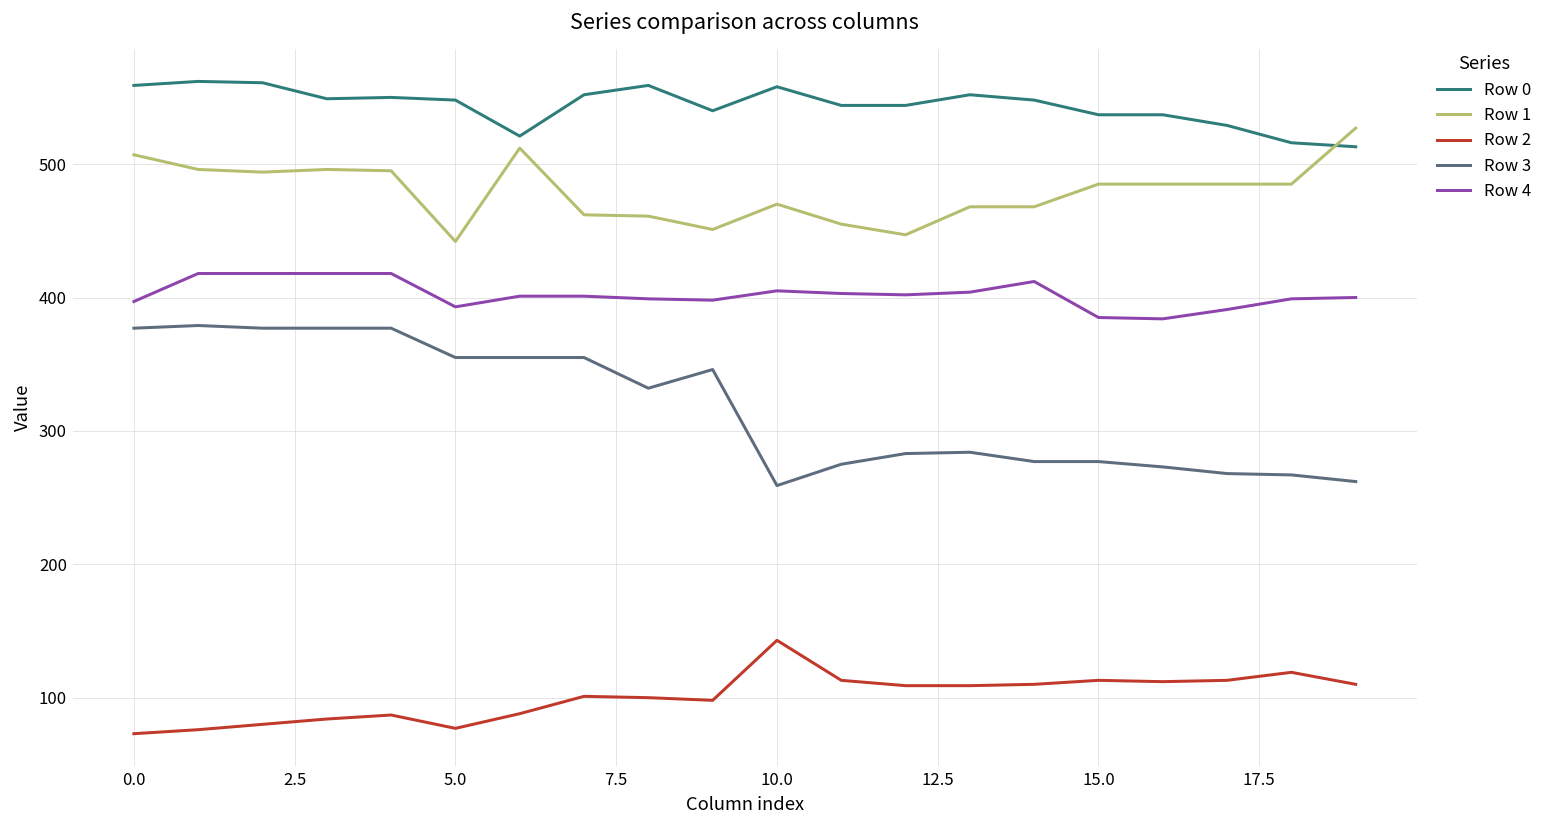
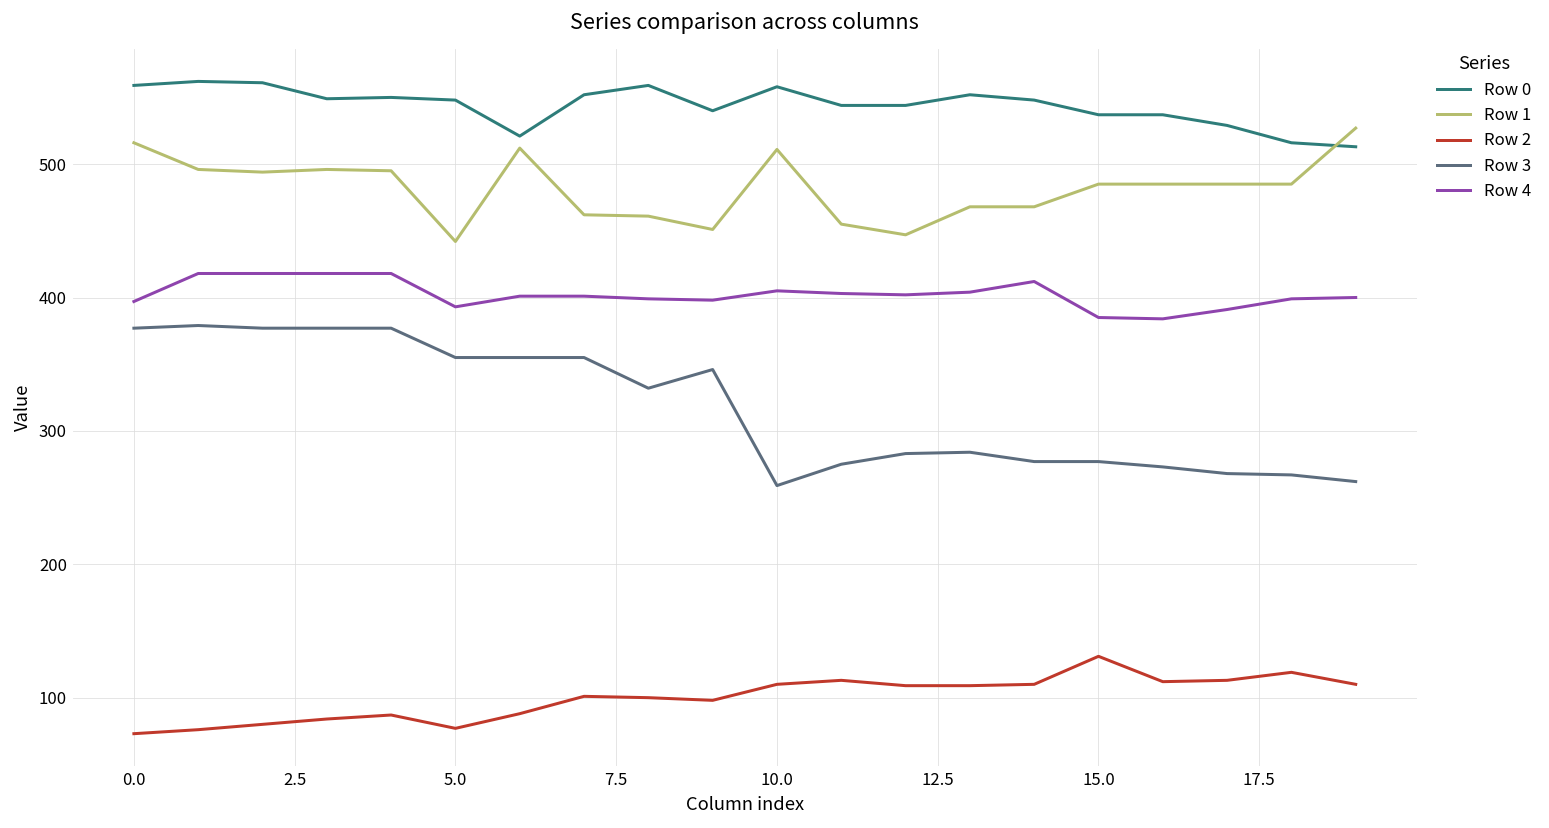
Row 1, 0.0: 507 -> 516
Row 1, 10.0: 470 -> 511
Row 2, 10.0: 143 -> 110
Row 2, 15.0: 113 -> 131
